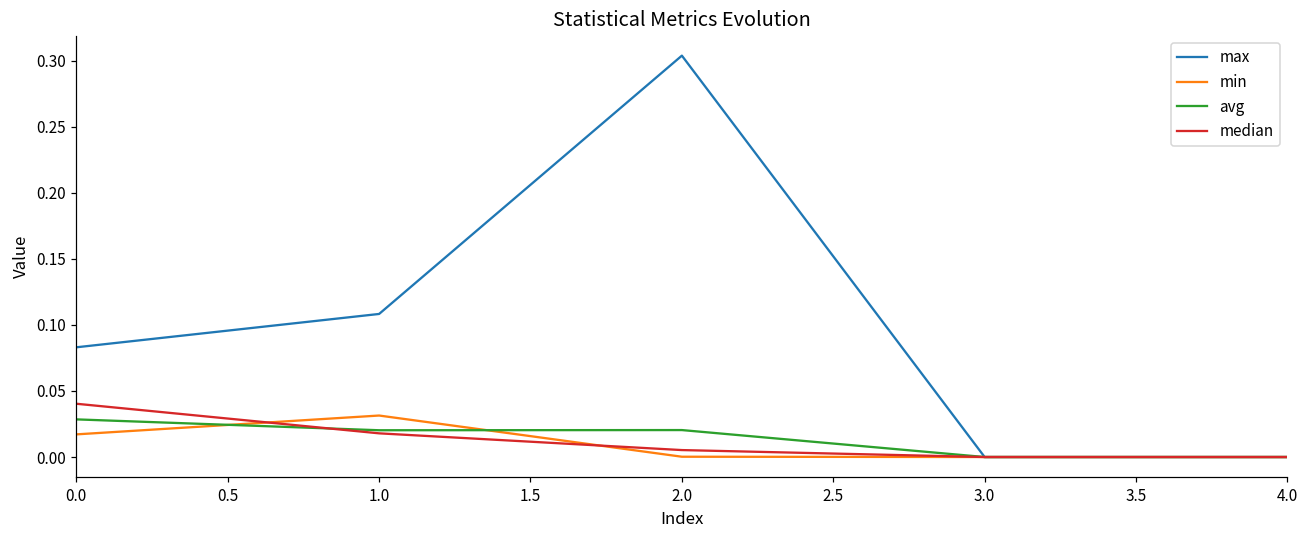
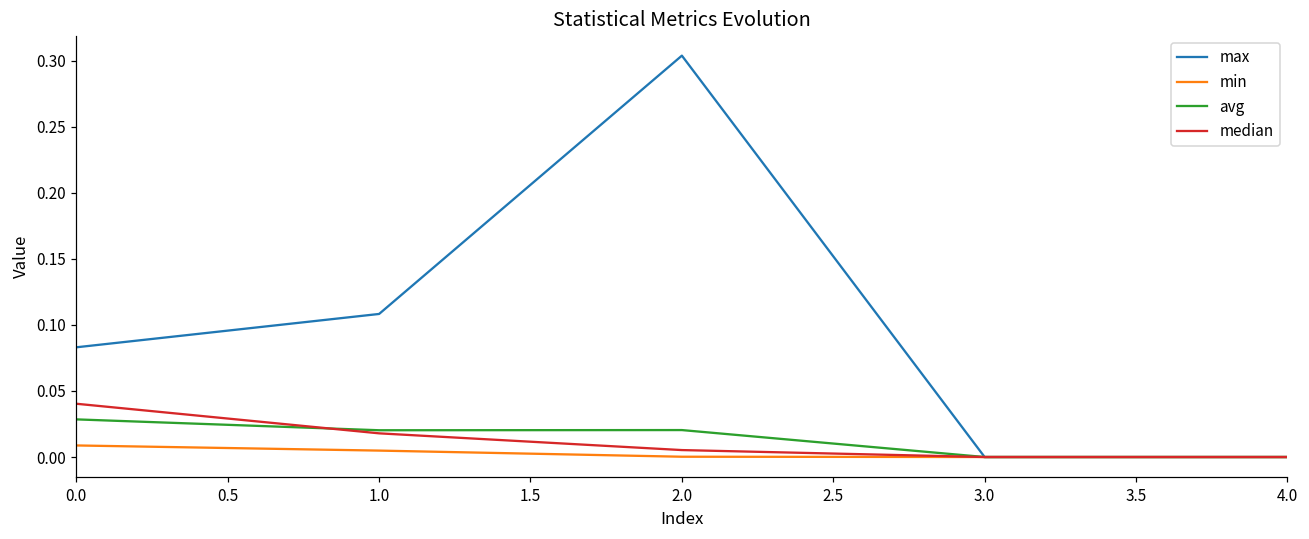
min, 0.0: 0.017 -> 0.009
min, 1.0: 0.031 -> 0.005
